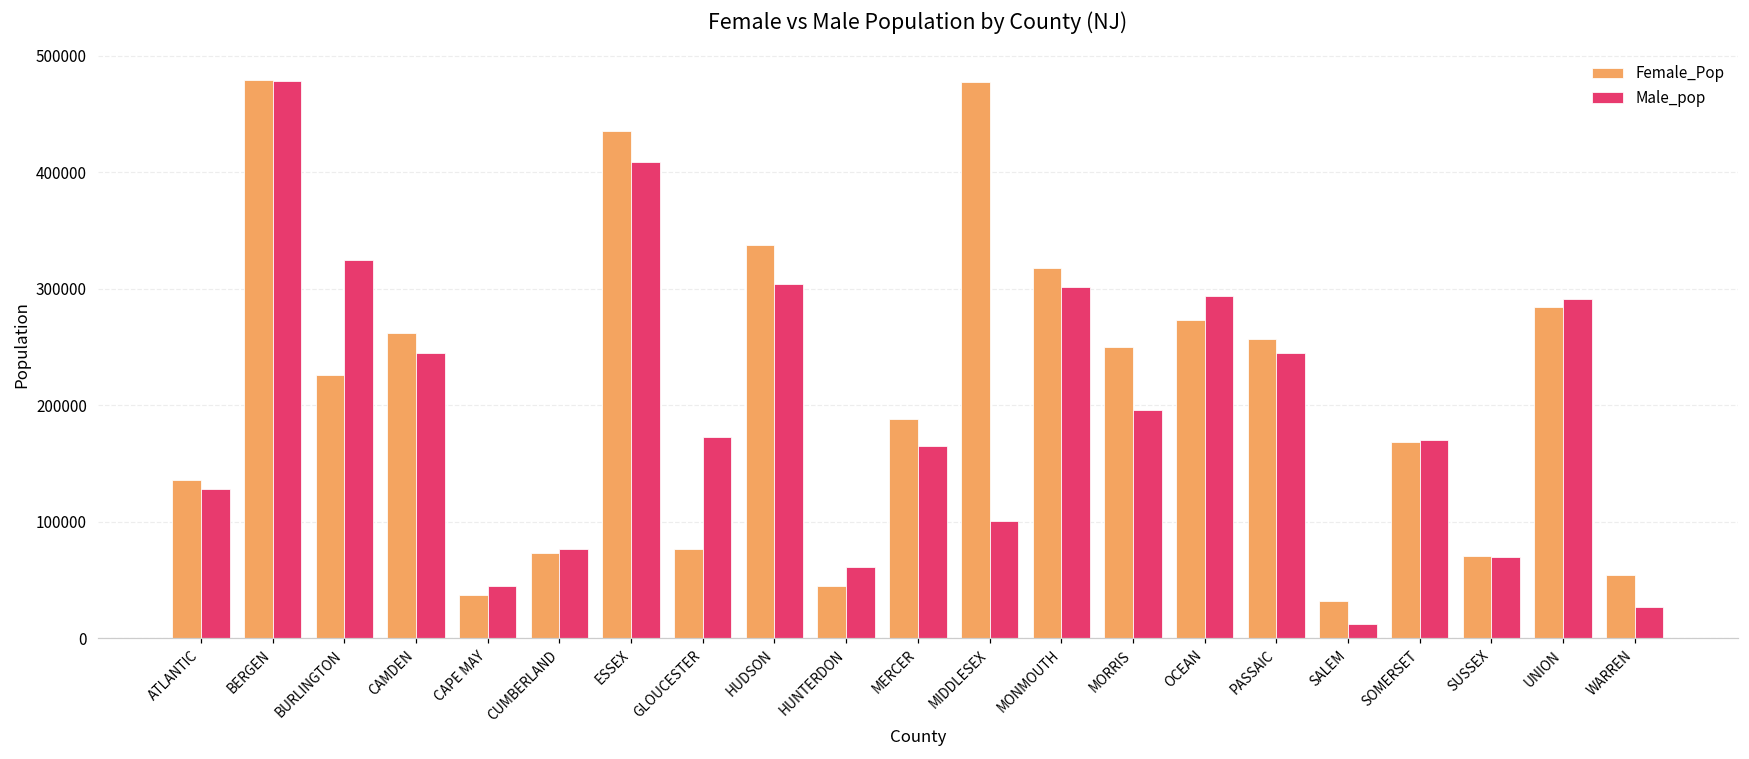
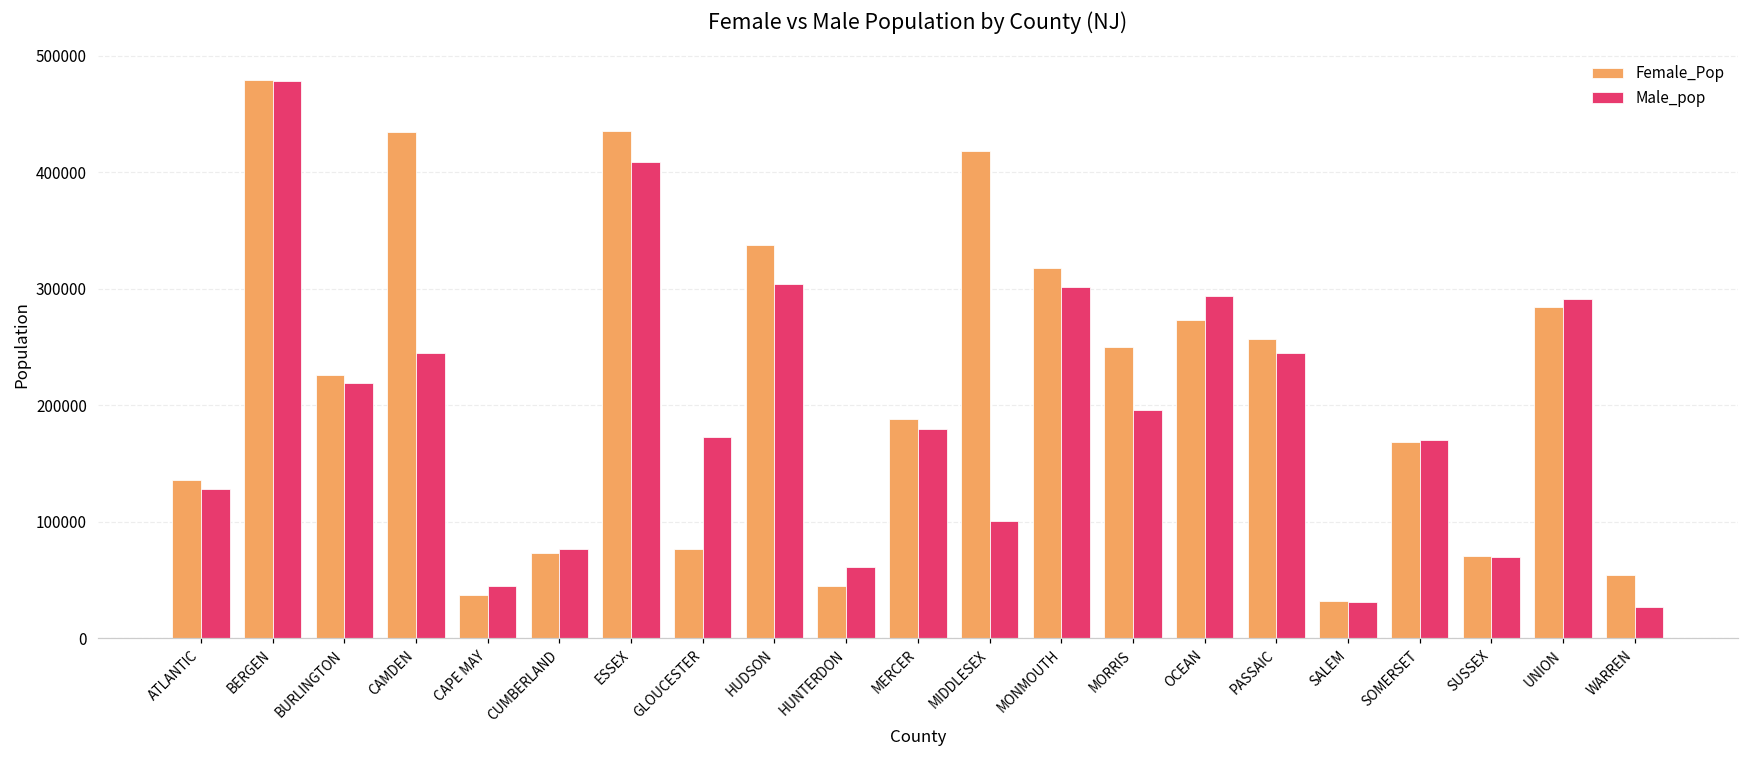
Male_pop, BURLINGTON: 325000 -> 219000
Female_Pop, CAMDEN: 262000 -> 434000
Male_pop, MERCER: 165000 -> 180000
Female_Pop, MIDDLESEX: 478000 -> 418000
Male_pop, SALEM: 12000 -> 31000
